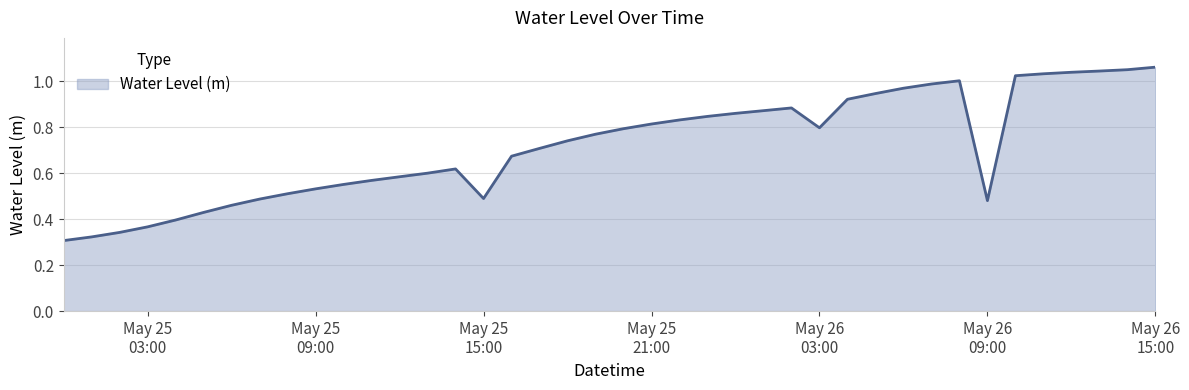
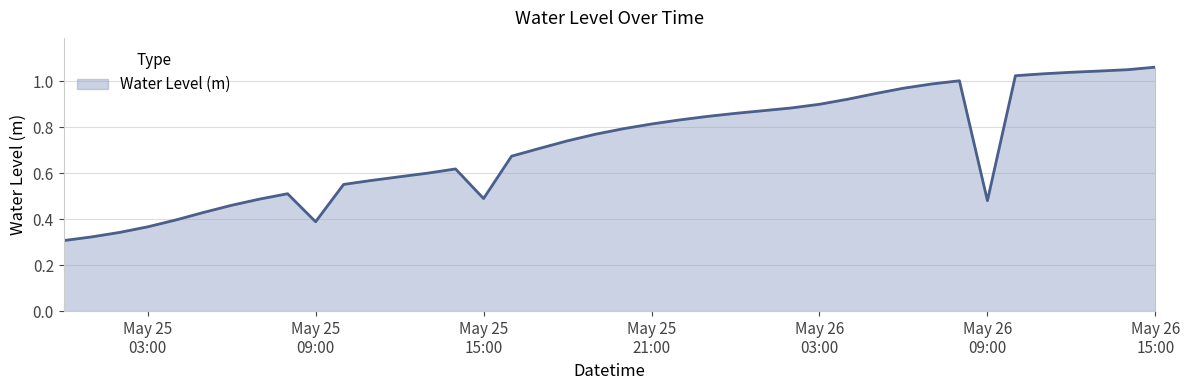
May 25 09:00: 0.53 -> 0.39
May 26 03:00: 0.80 -> 0.90
